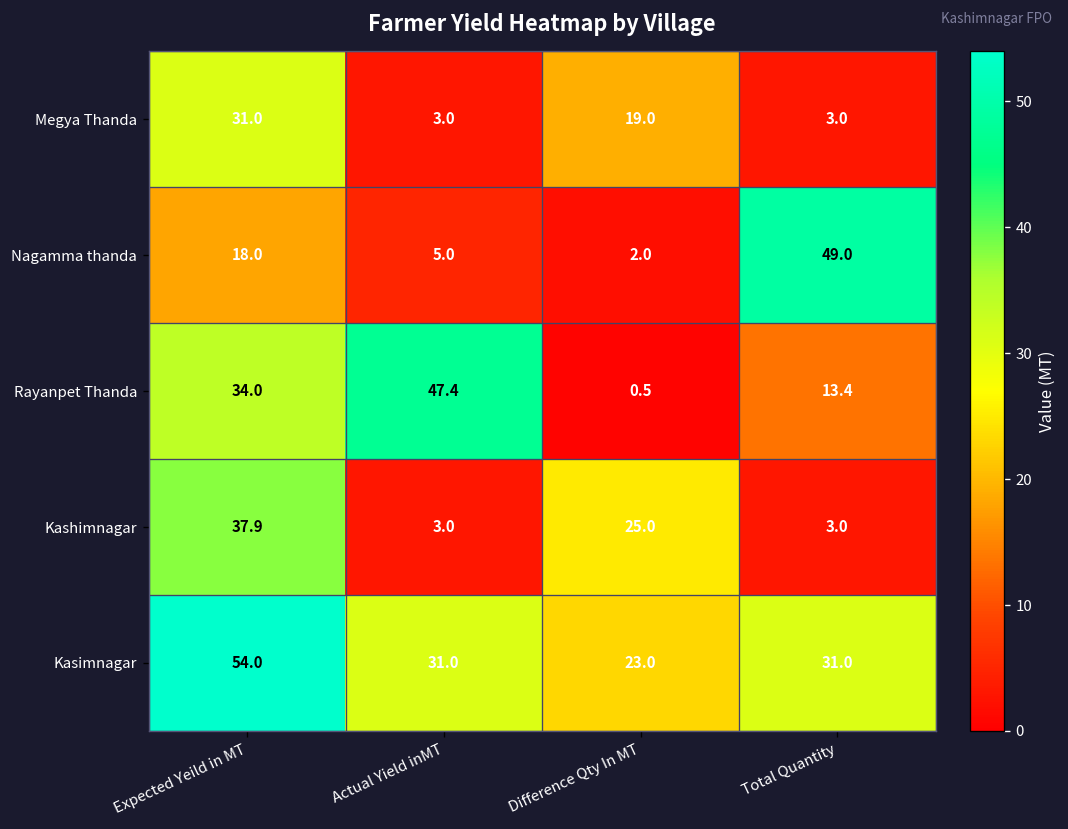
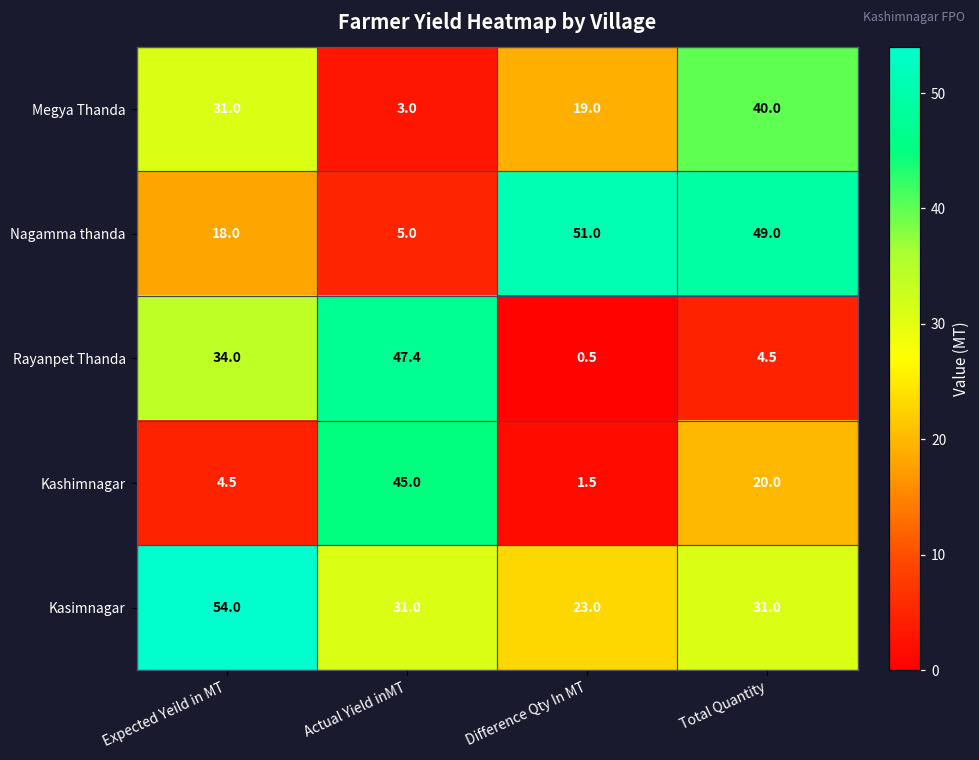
Megya Thanda, Total Quantity: 3.0 -> 40.0
Nagamma thanda, Difference Qty In MT: 2.0 -> 51.0
Rayanpet Thanda, Total Quantity: 13.4 -> 4.5
Kashimnagar, Expected Yeild in MT: 37.9 -> 4.5
Kashimnagar, Actual Yield inMT: 3.0 -> 45.0
Kashimnagar, Difference Qty In MT: 25.0 -> 1.5
Kashimnagar, Total Quantity: 3.0 -> 20.0
